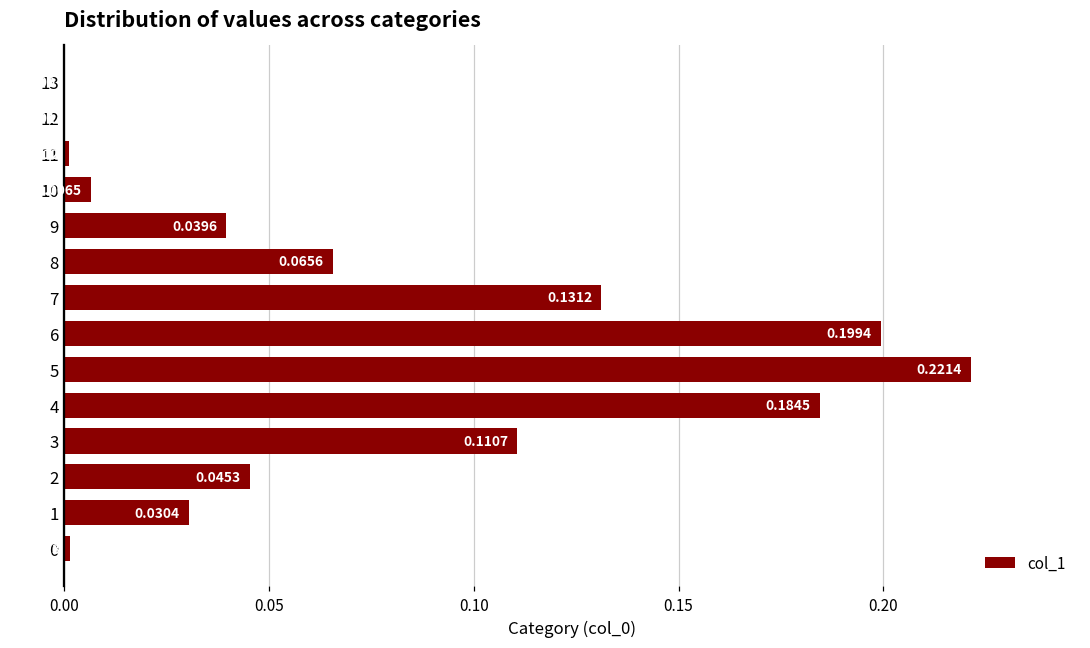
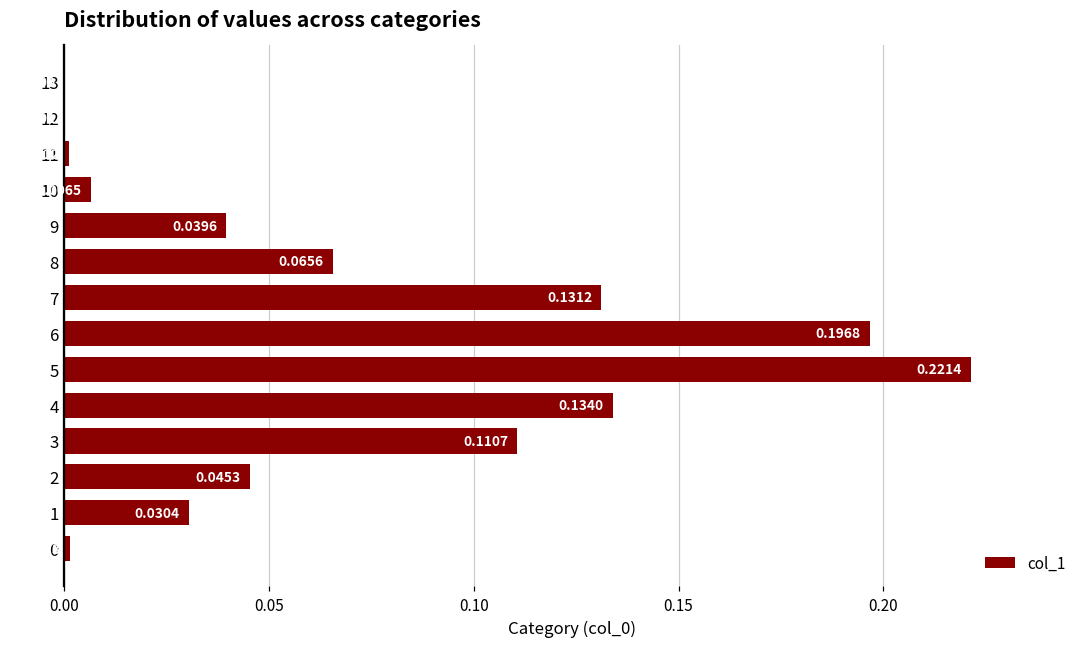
6: 0.1994 -> 0.1968
4: 0.1845 -> 0.1340
